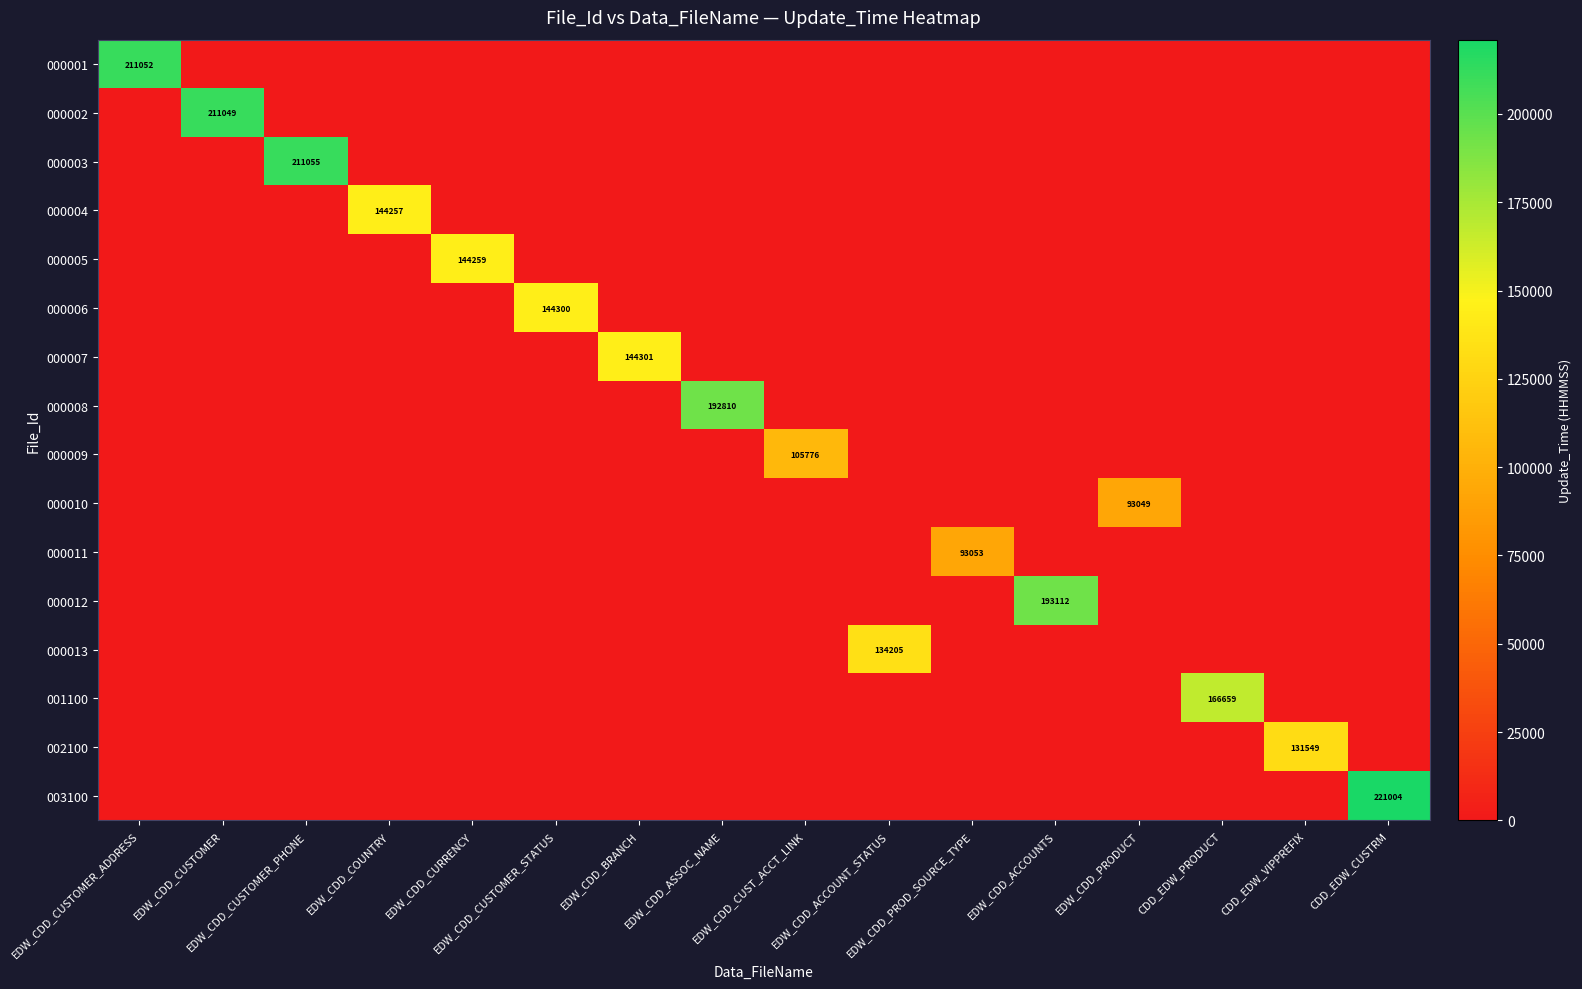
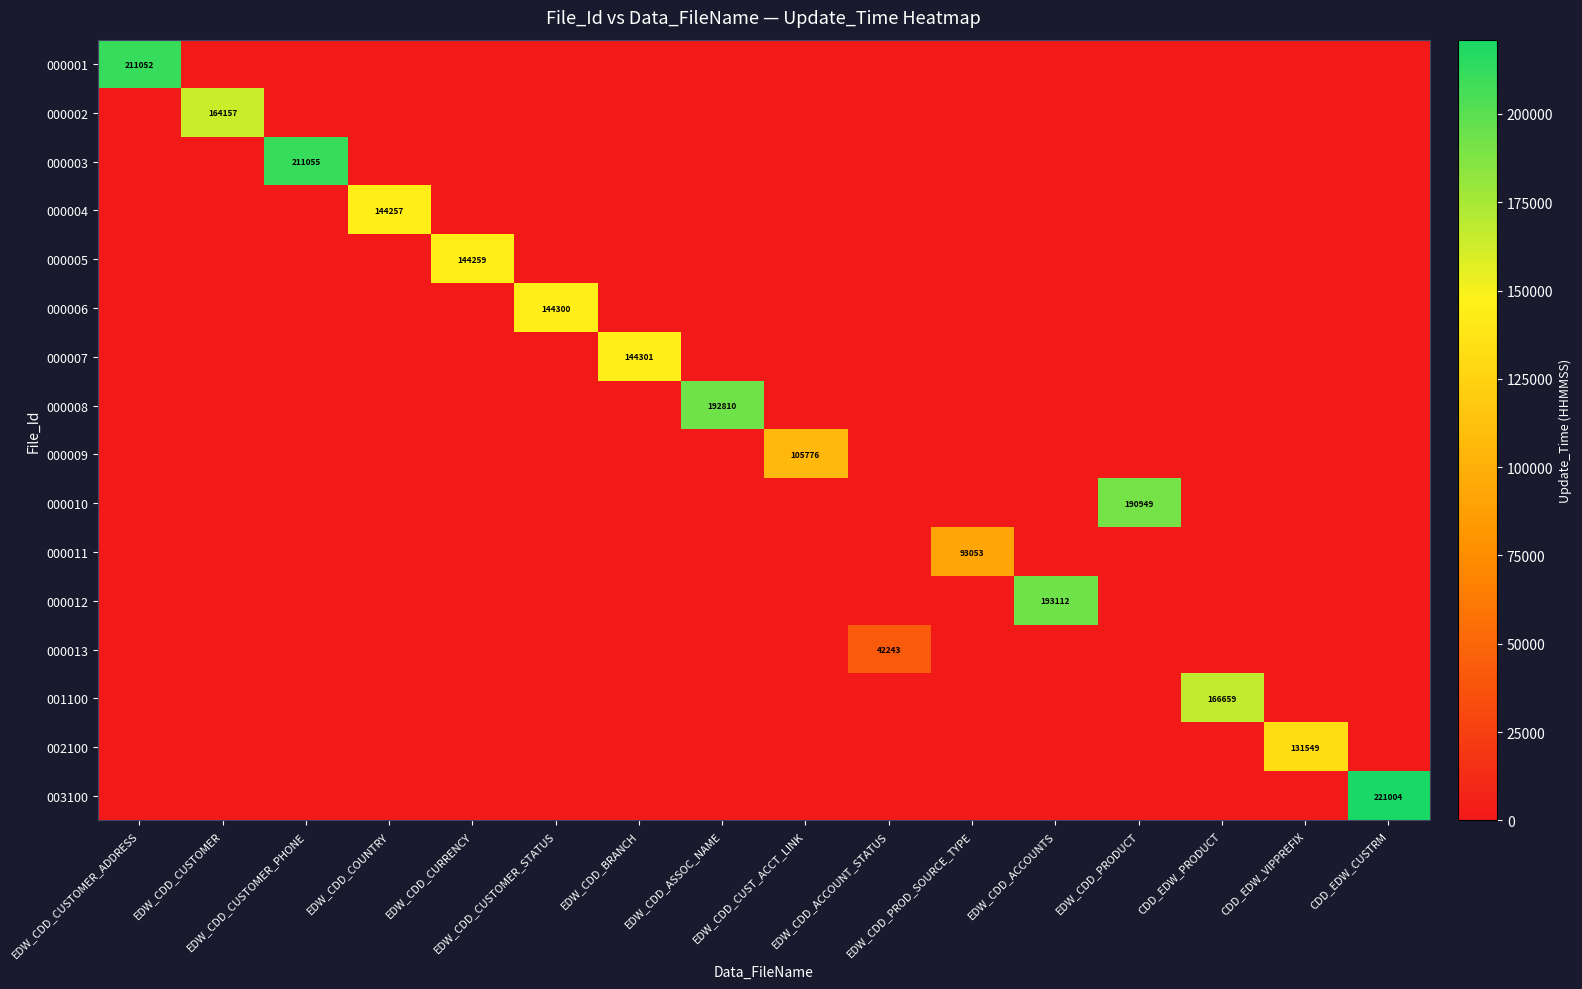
000002, EDW_CDD_CUSTOMER: 211049 -> 164157
000010, EDW_CDD_PRODUCT: 93049 -> 190949
000013, EDW_CDD_ACCOUNT_STATUS: 134205 -> 42243
